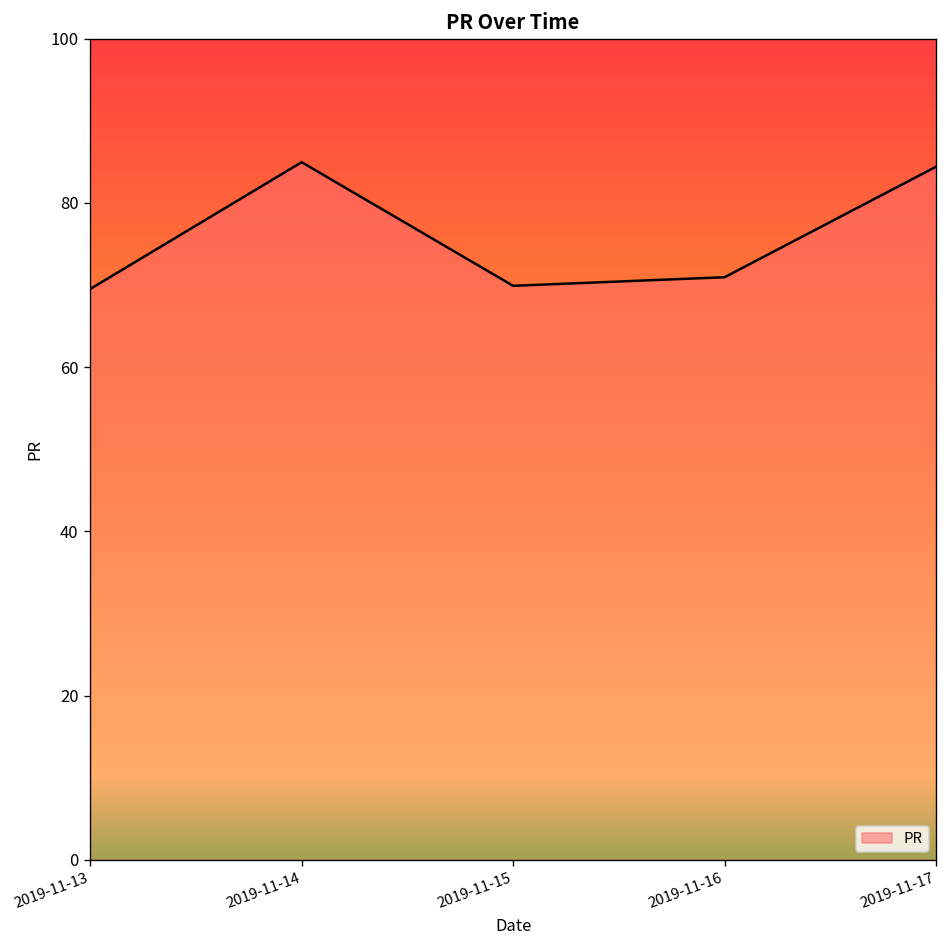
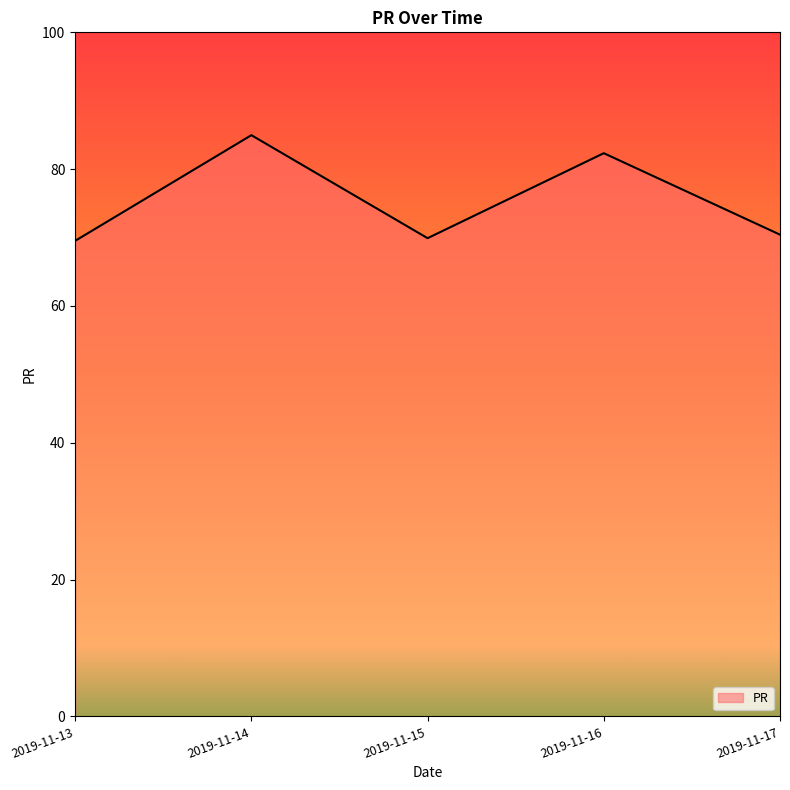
2019-11-16: 71 -> 82
2019-11-17: 84 -> 70
